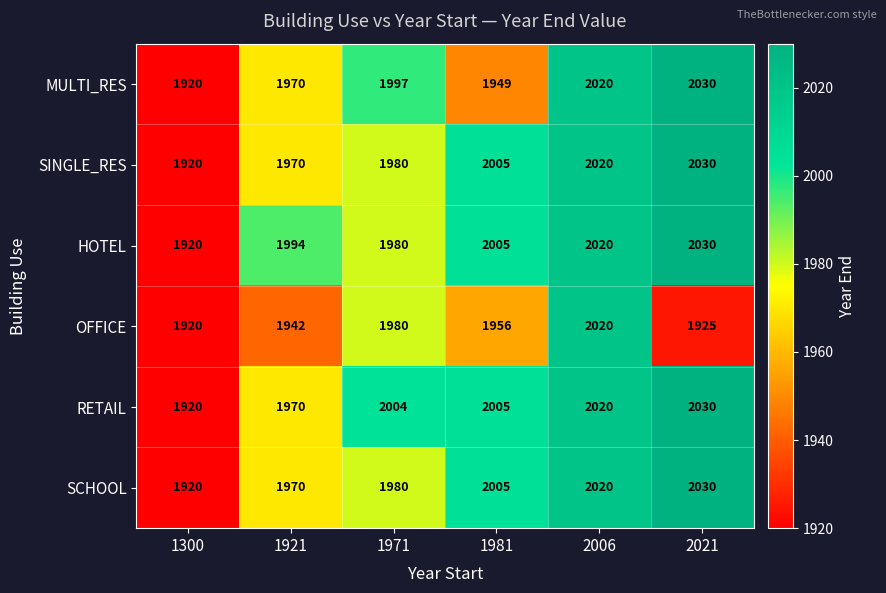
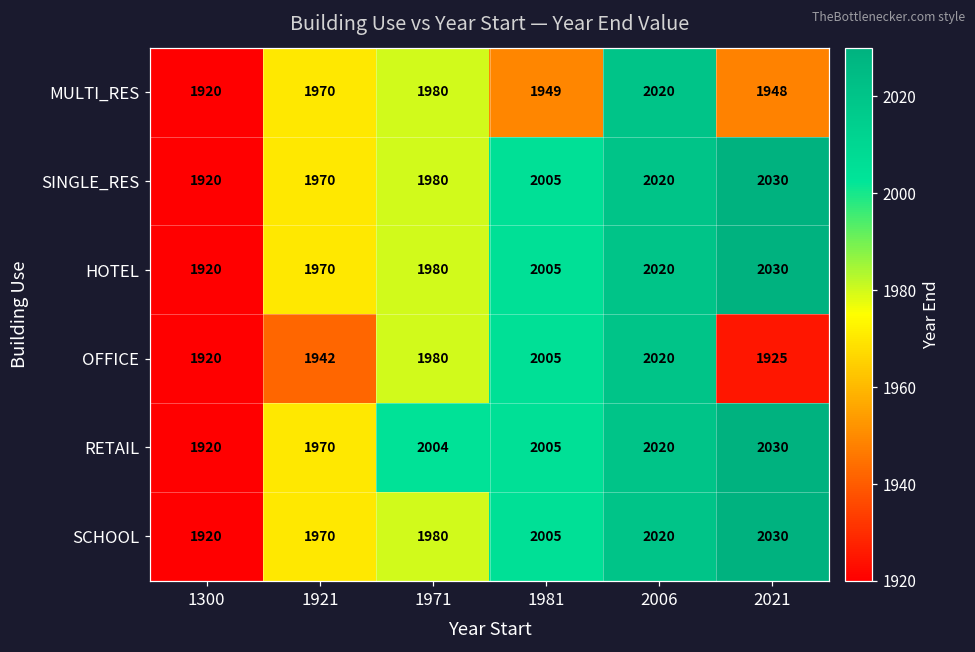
MULTI_RES, 1971: 1997 -> 1980
MULTI_RES, 2021: 2030 -> 1948
HOTEL, 1921: 1994 -> 1970
OFFICE, 1981: 1956 -> 2005
